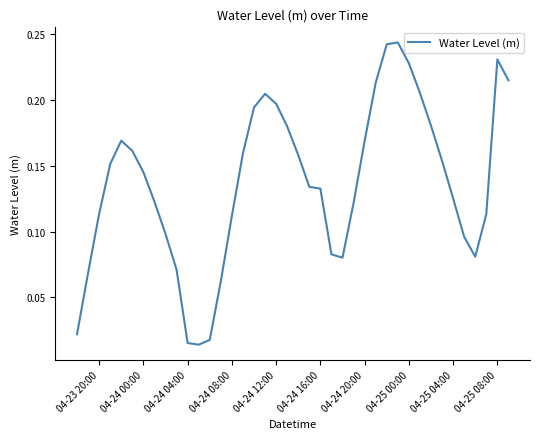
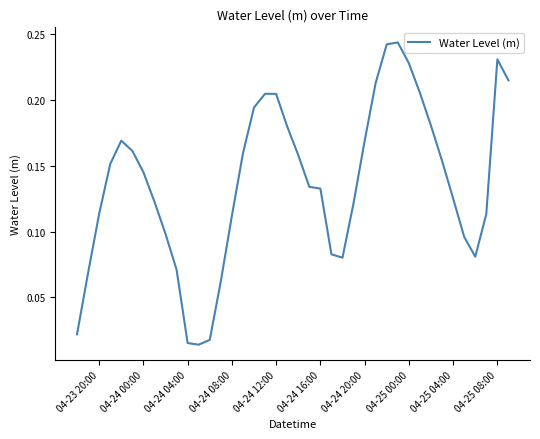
04-24 12:00: 0.197 -> 0.205
